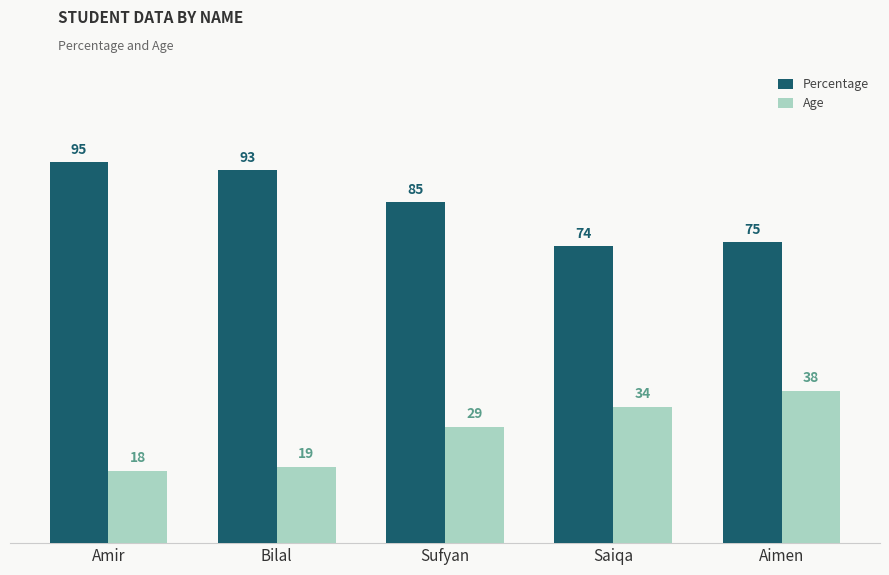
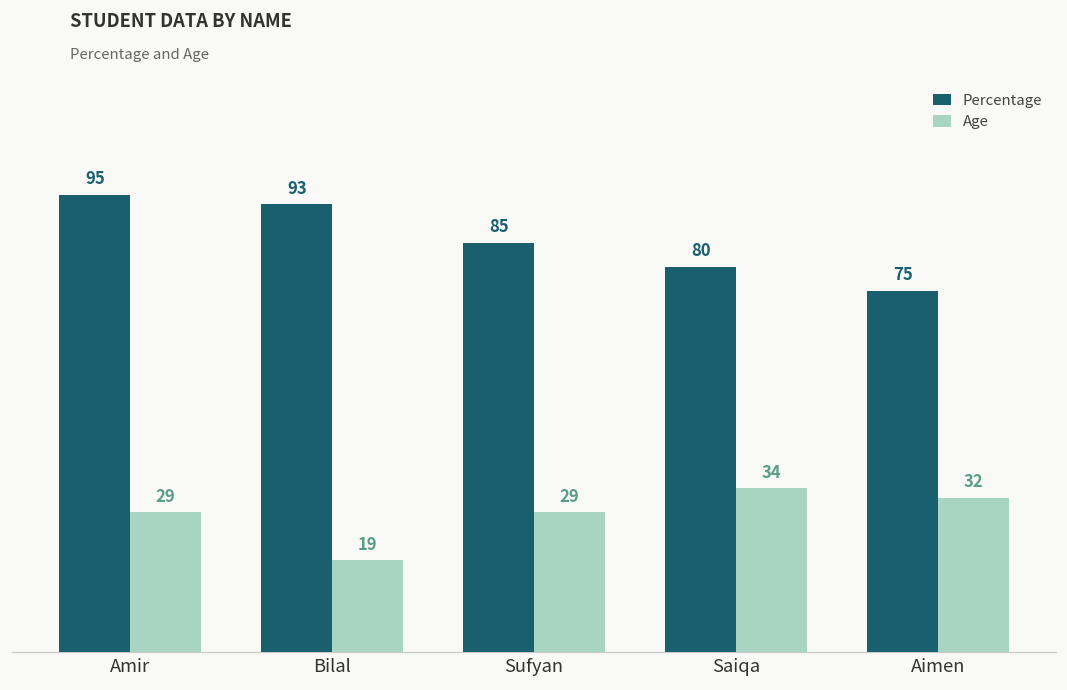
Age, Amir: 18 -> 29
Percentage, Saiqa: 74 -> 80
Age, Aimen: 38 -> 32
